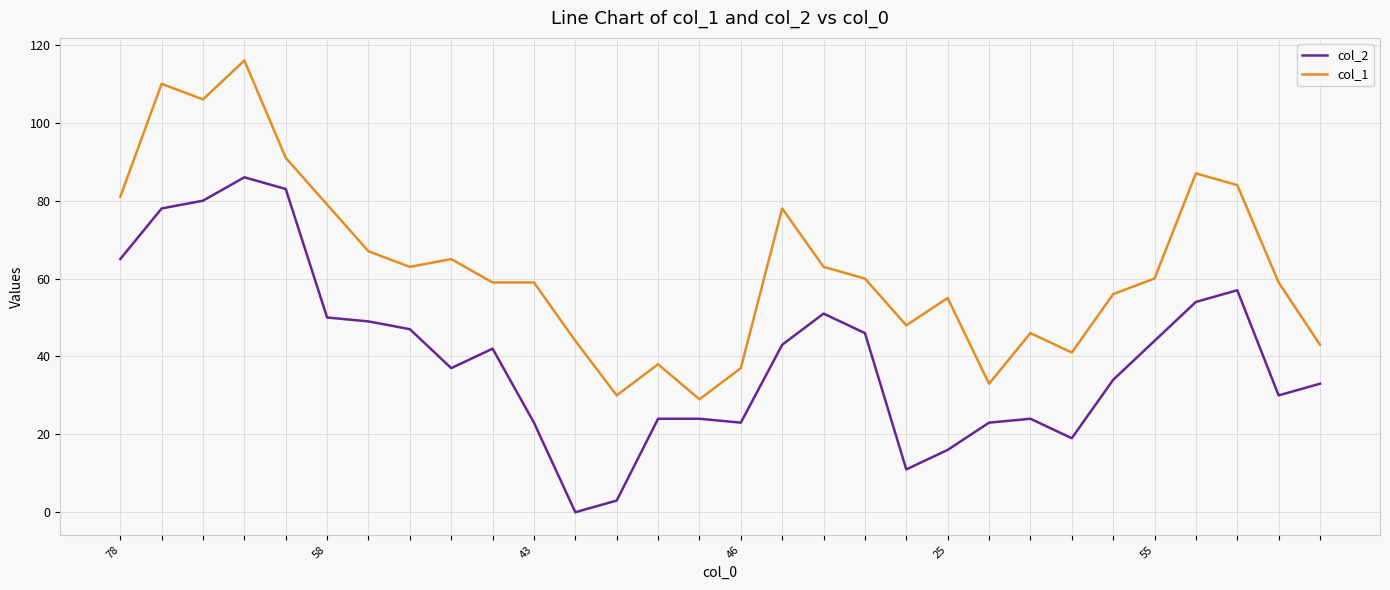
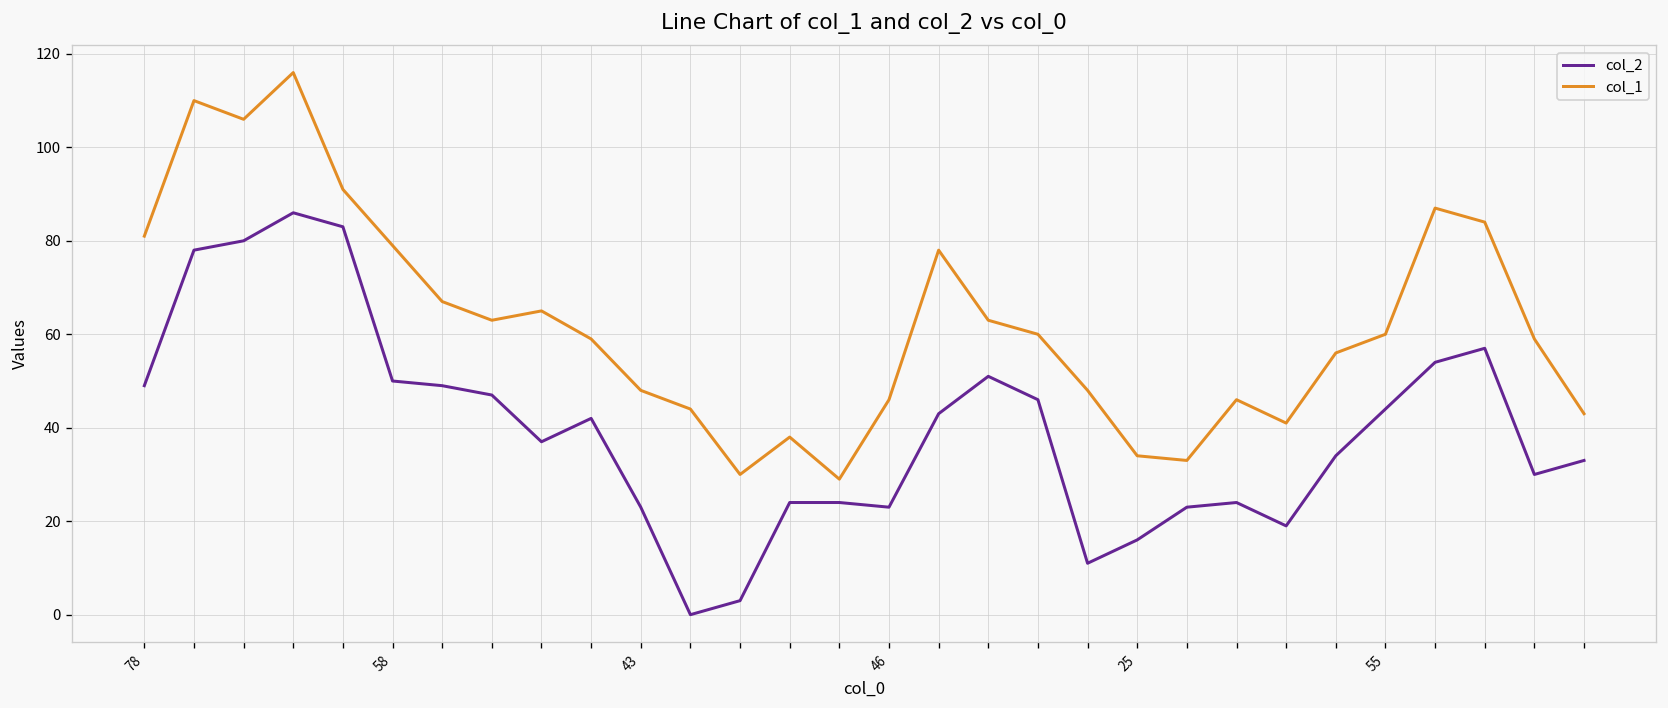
col_2, 78: 65 -> 49
col_1, 43: 59 -> 48
col_1, 46: 37 -> 46
col_1, 25: 55 -> 34
